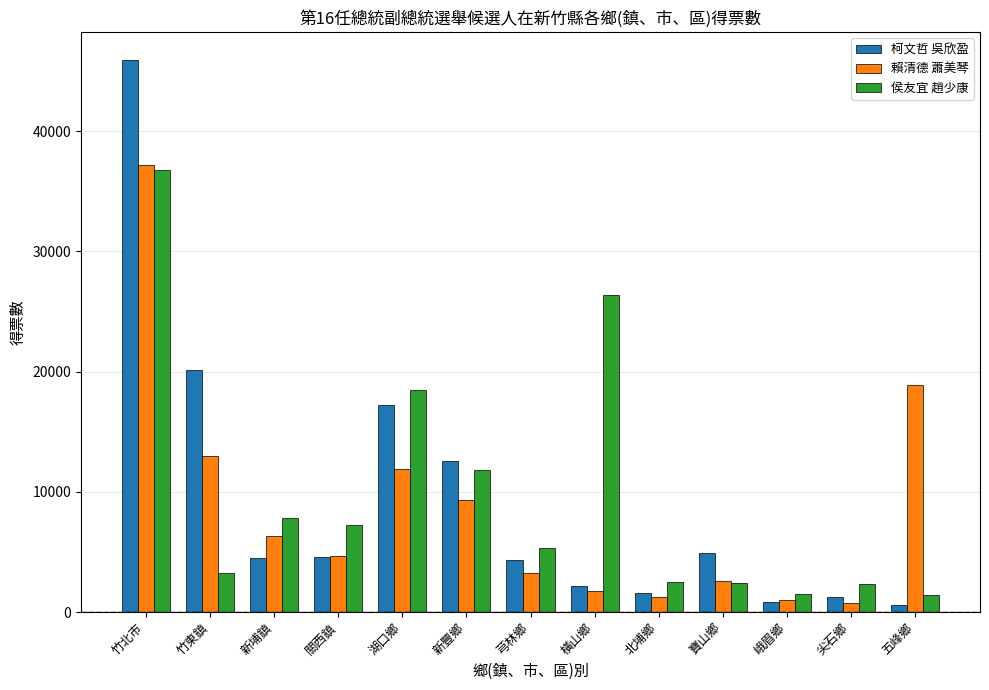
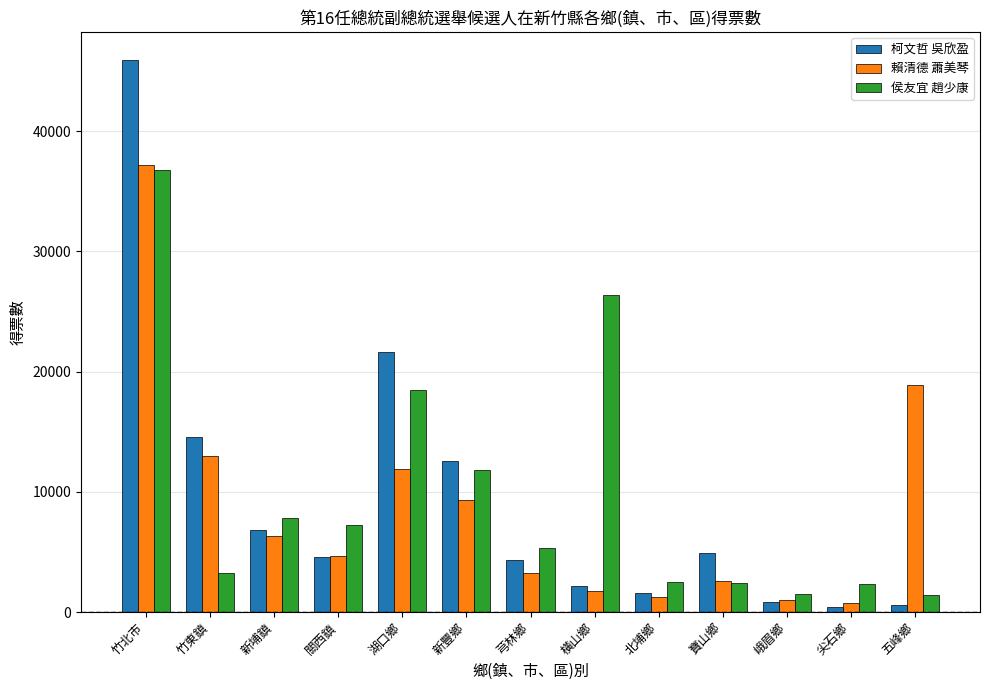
柯文哲 吳欣盈, 竹東鎮: 20100 -> 14600
柯文哲 吳欣盈, 新埔鎮: 4500 -> 6800
柯文哲 吳欣盈, 湖口鄉: 17200 -> 21700
柯文哲 吳欣盈, 尖石鄉: 1200 -> 400
